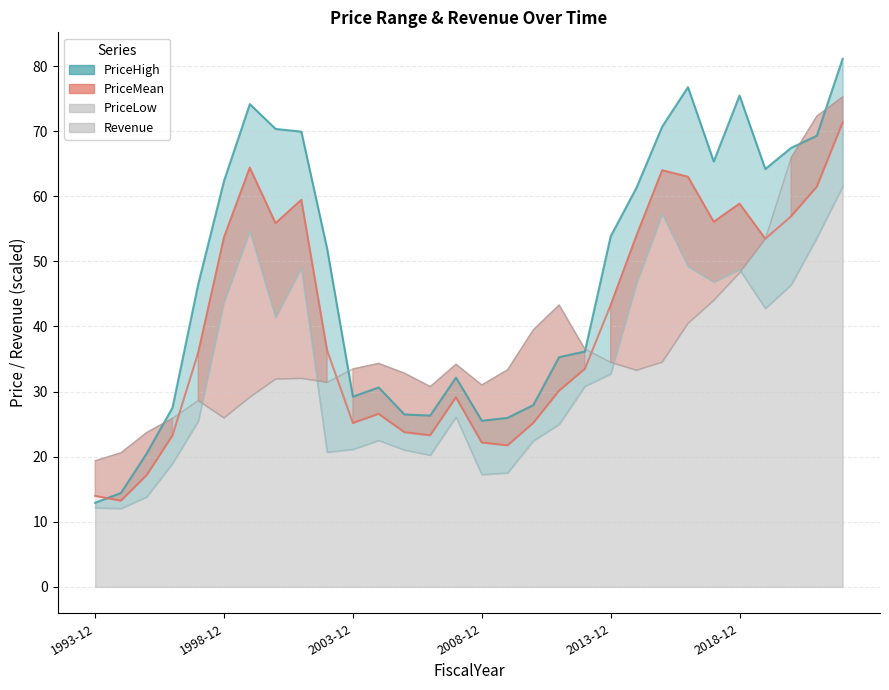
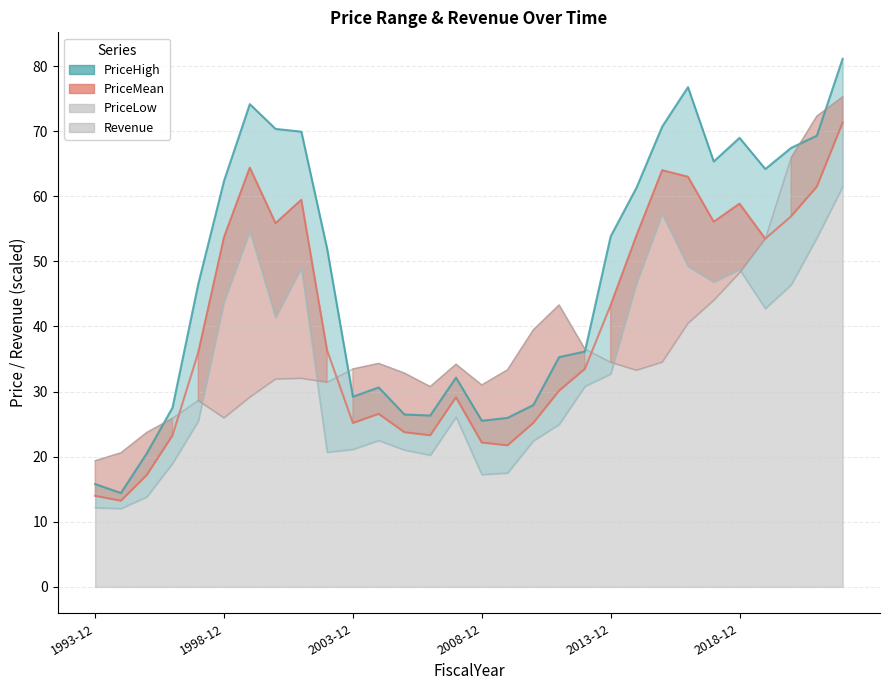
PriceHigh, 1993-12: 13 -> 16
PriceHigh, 2018-12: 75 -> 69
